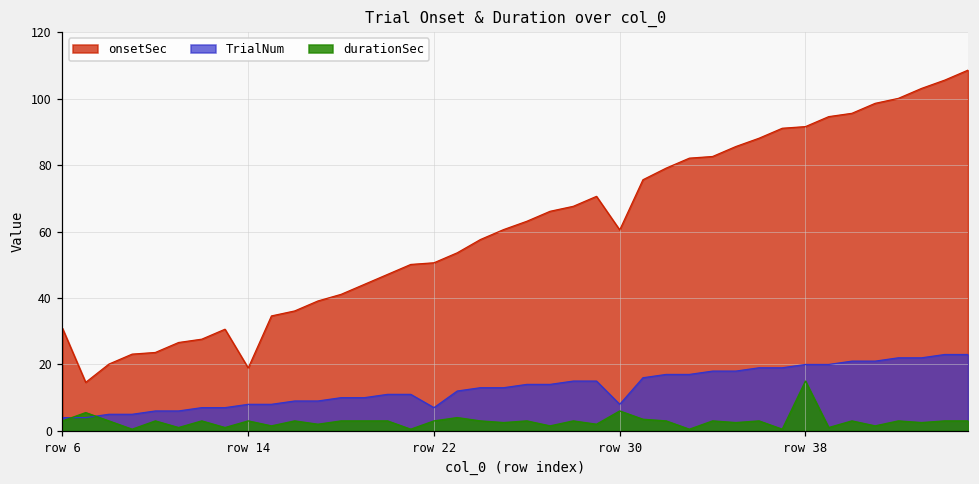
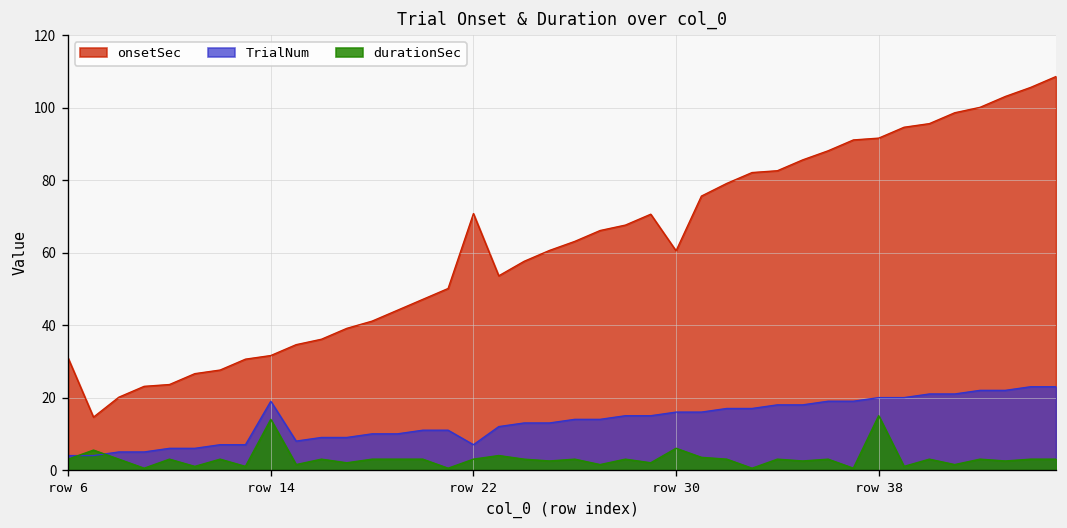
onsetSec, row 14: 19 -> 32
TrialNum, row 14: 8 -> 19
durationSec, row 14: 3 -> 14
onsetSec, row 22: 51 -> 71
TrialNum, row 30: 8 -> 16
